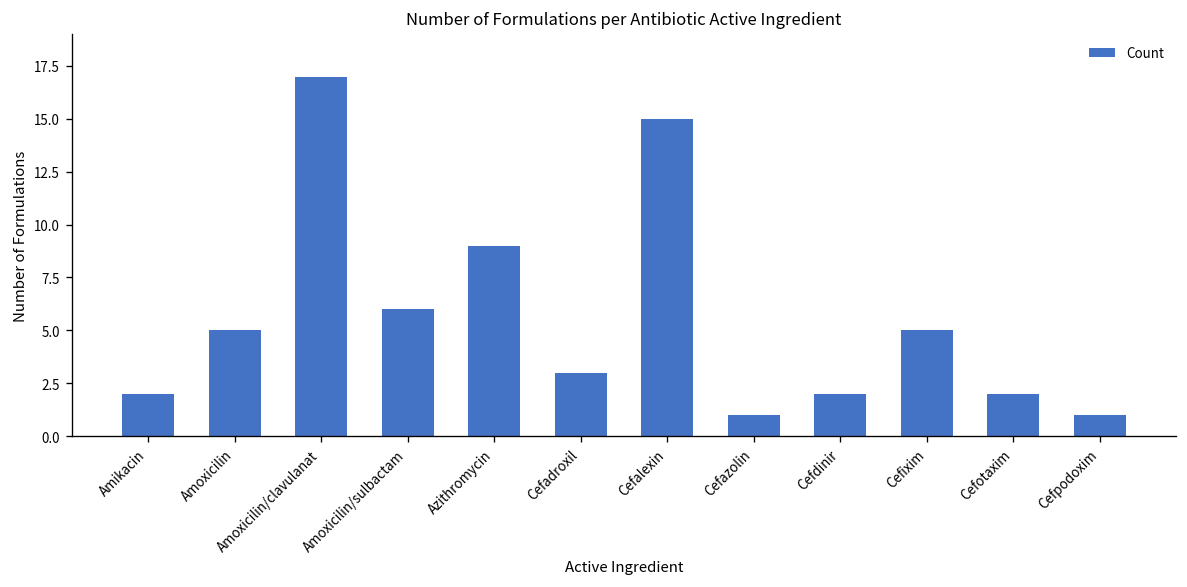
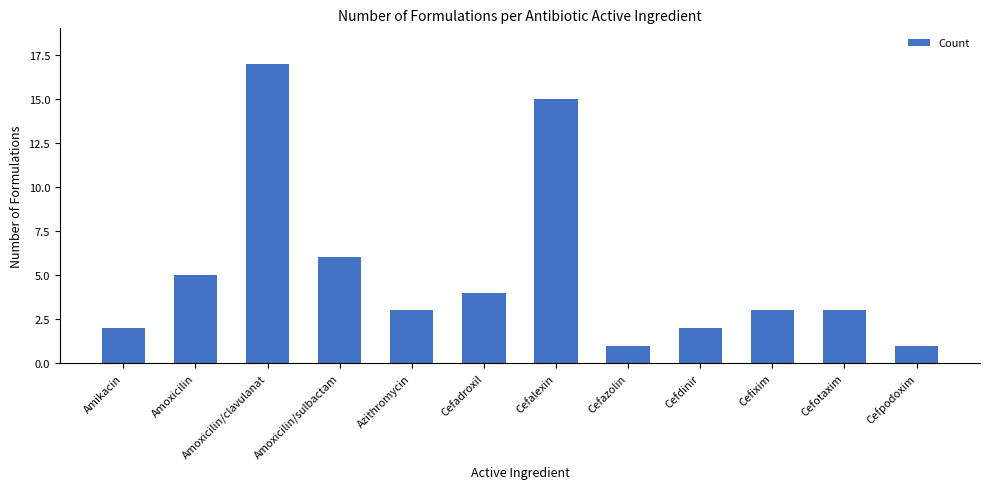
Azithromycin: 9 -> 3
Cefadroxil: 3 -> 4
Cefixim: 5 -> 3
Cefotaxim: 2 -> 3
